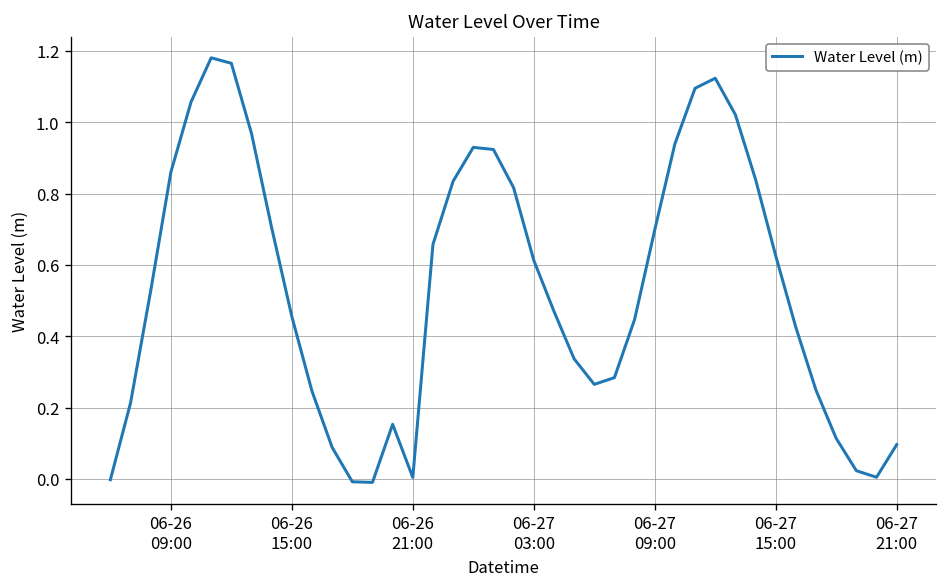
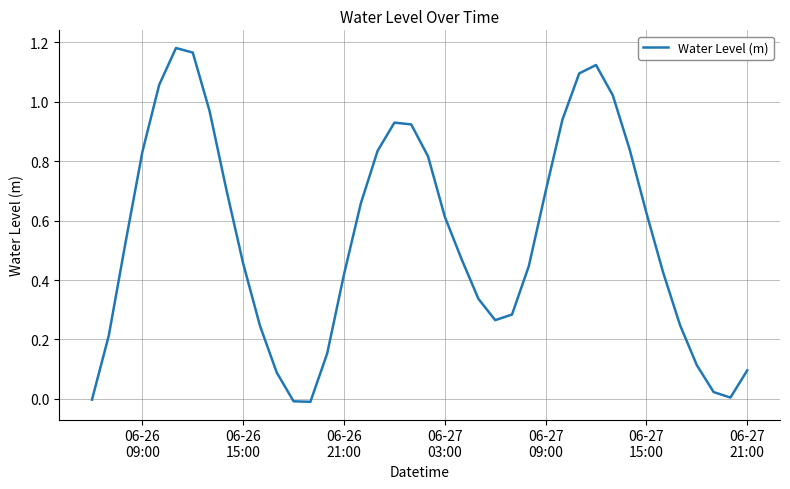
06-26 09:00: 0.86 -> 0.83
06-26 21:00: 0.00 -> 0.42
